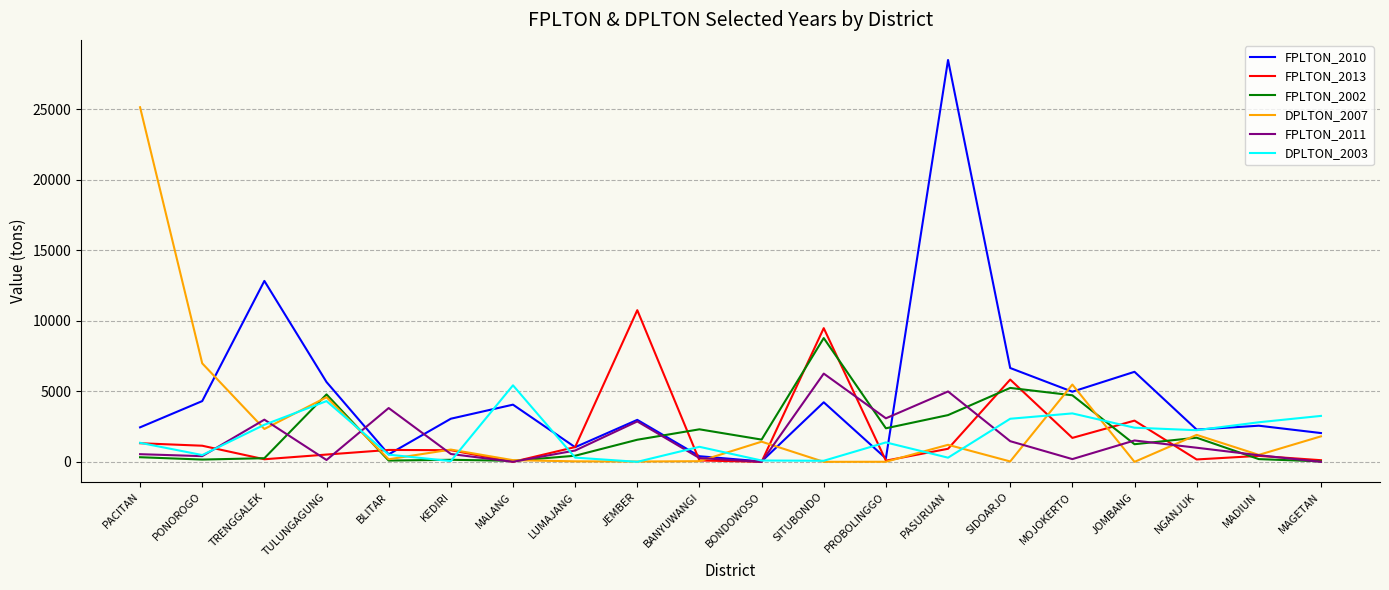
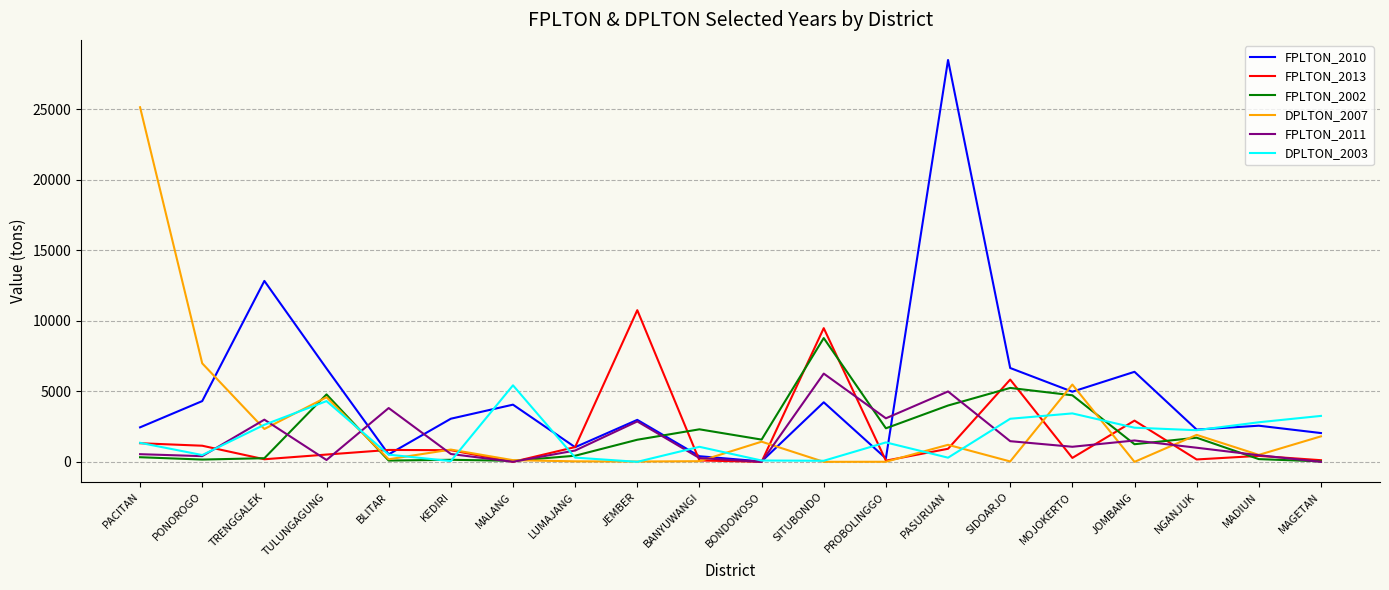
FPLTON_2010, TULUNGAGUNG: 5700 -> 6600
FPLTON_2002, PASURUAN: 3300 -> 4000
FPLTON_2013, MOJOKERTO: 1700 -> 300
FPLTON_2011, MOJOKERTO: 200 -> 1100
